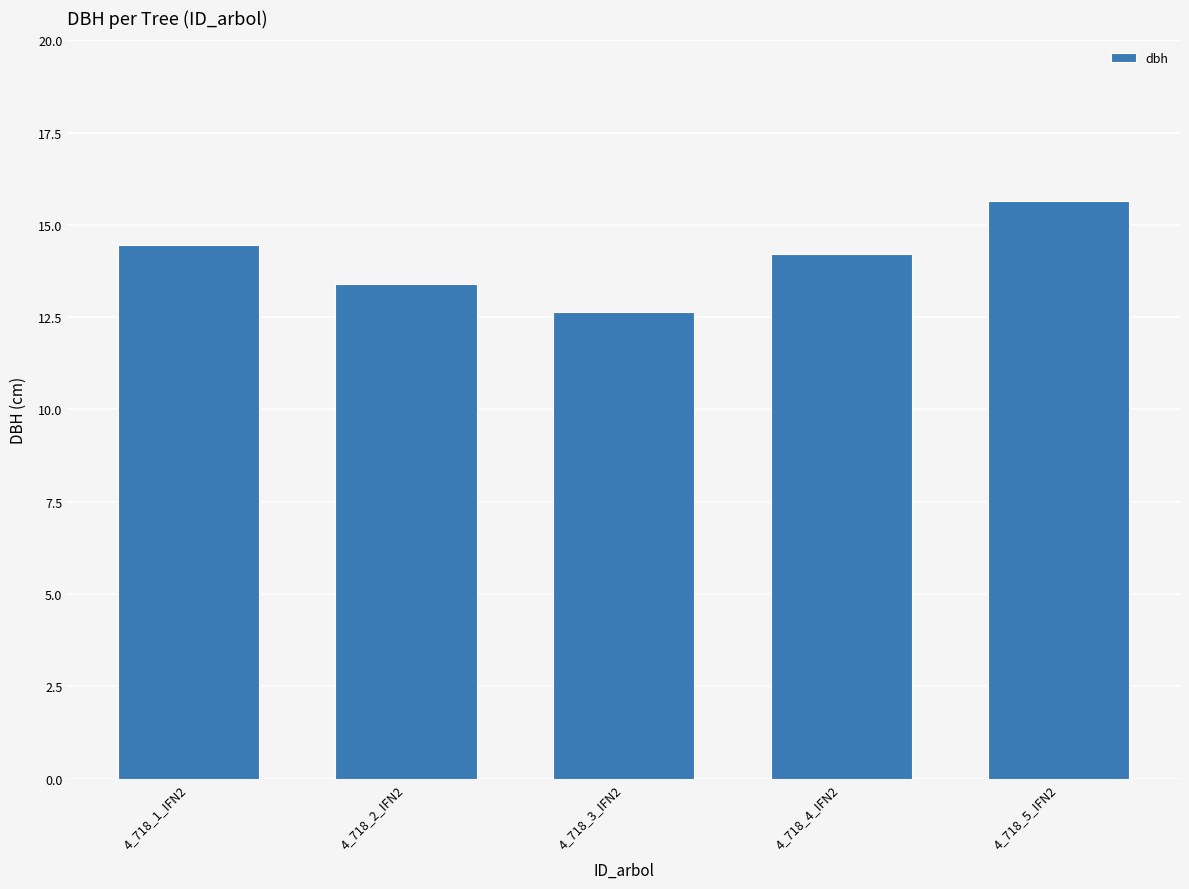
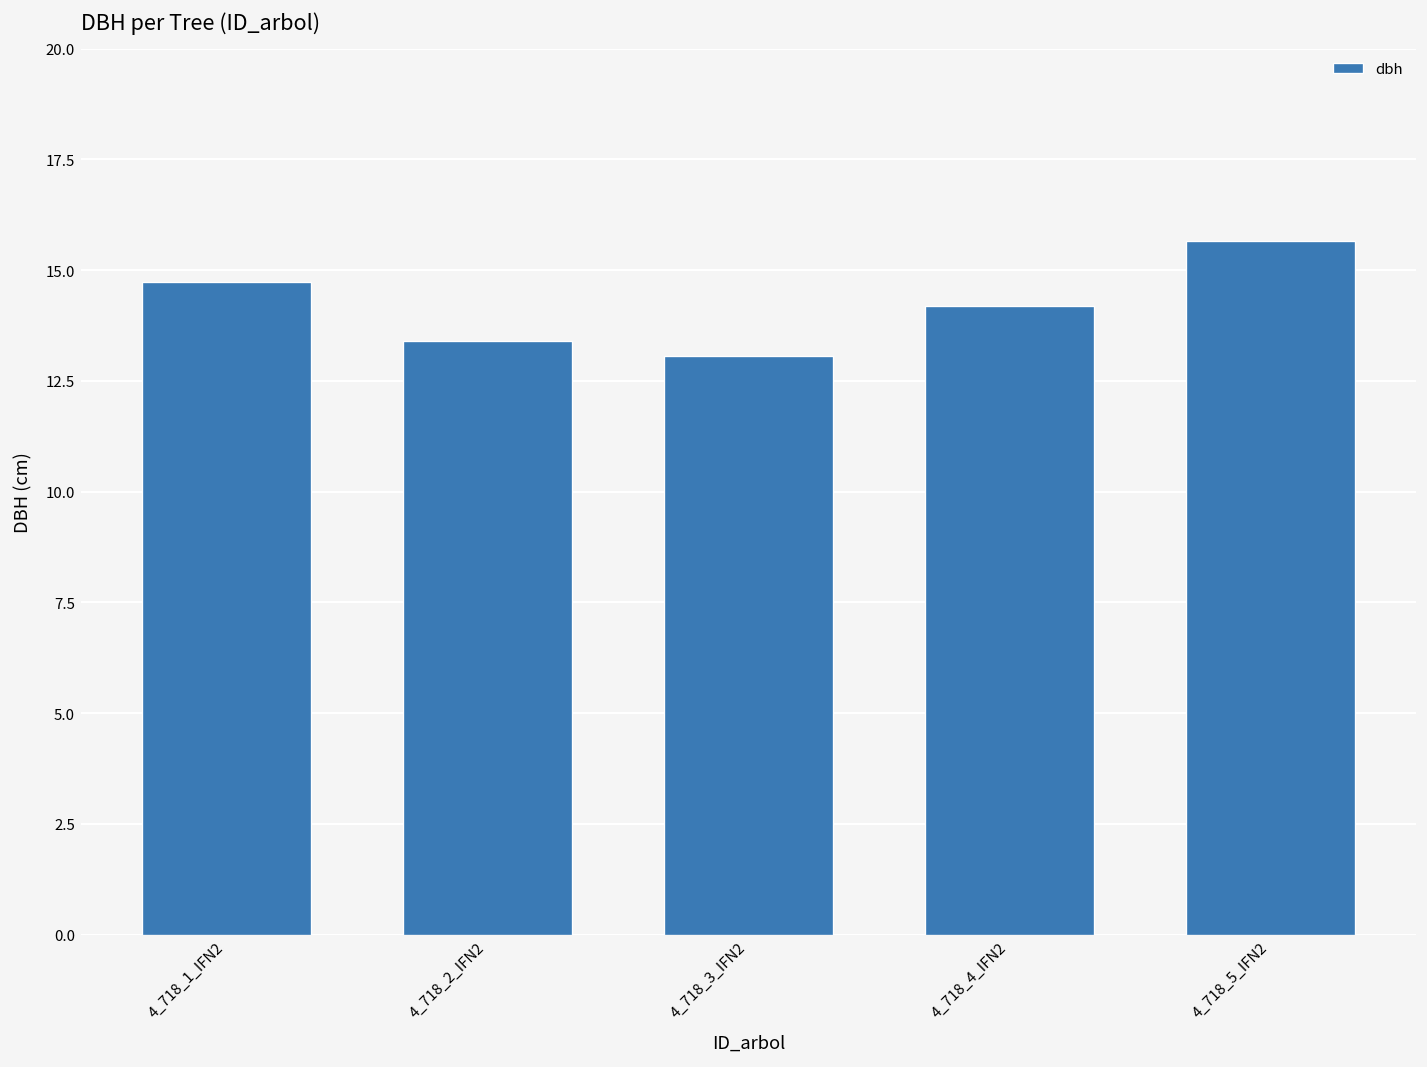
4_718_1_IFN2: 14.5 -> 14.7
4_718_3_IFN2: 12.6 -> 13.1
